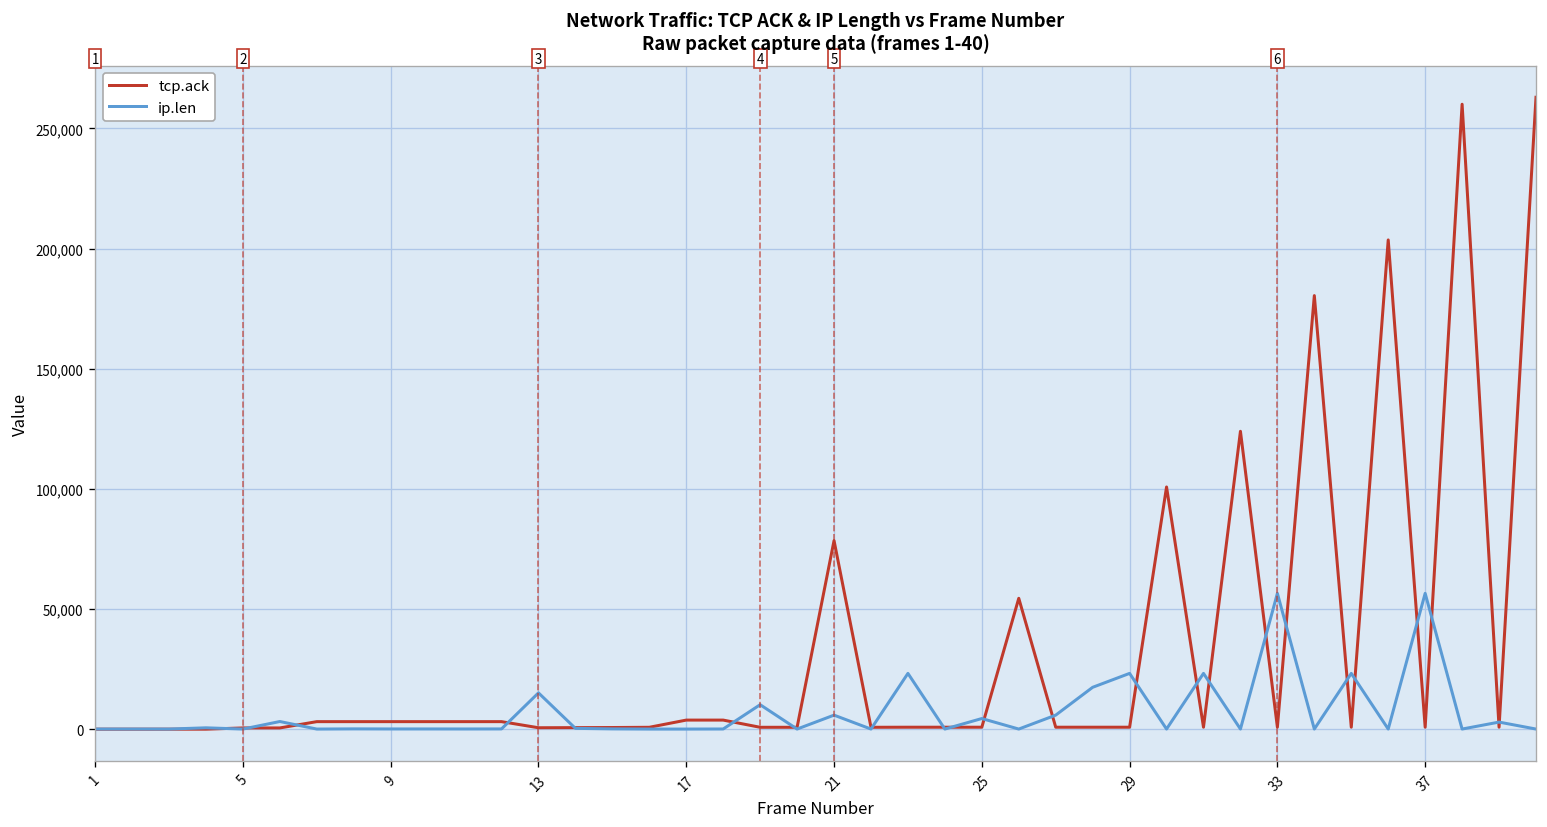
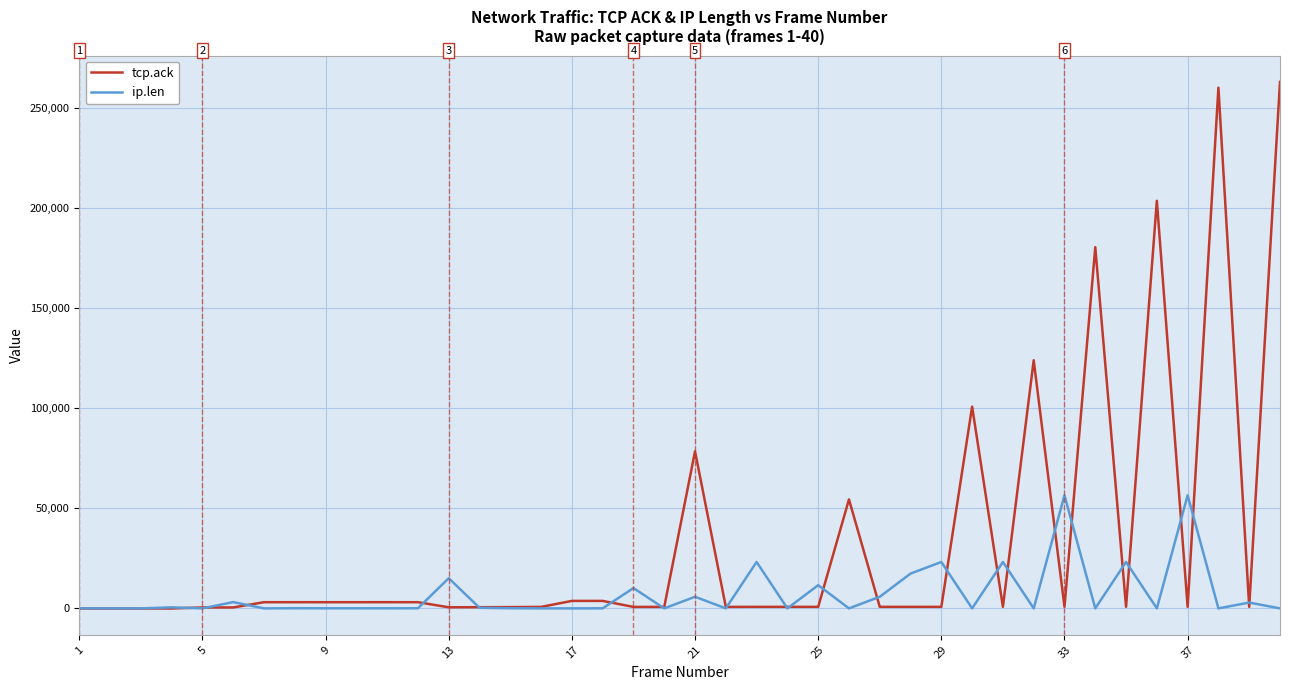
ip.len, 25: 4,000 -> 12,000
